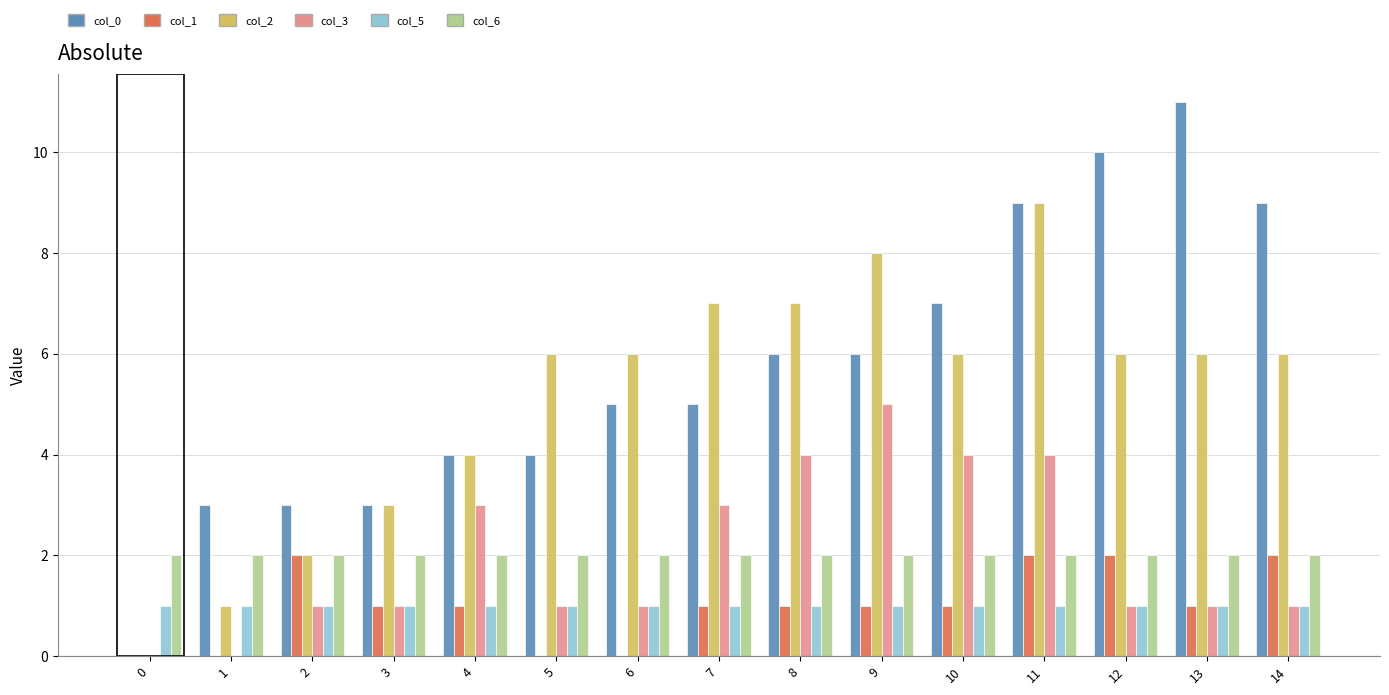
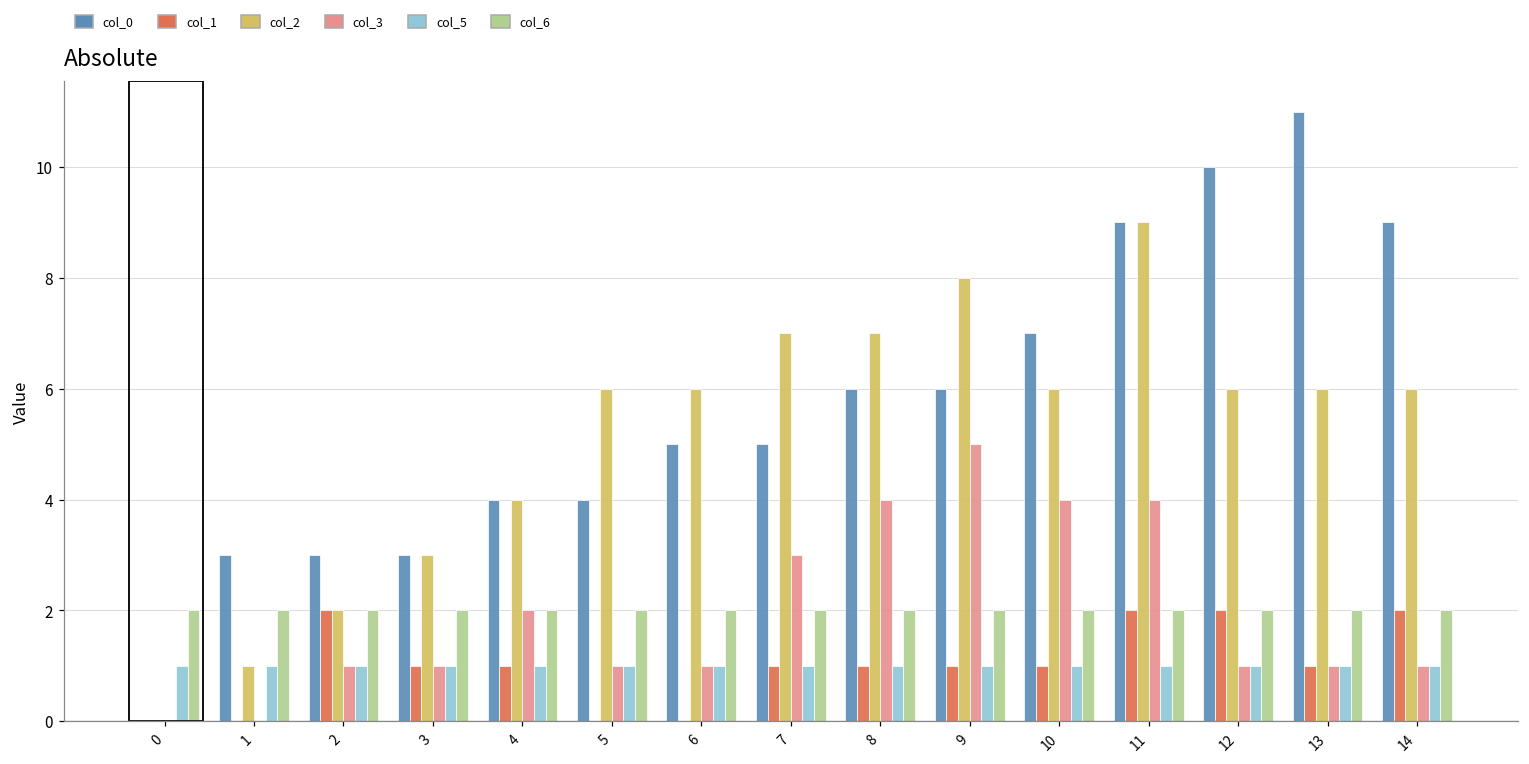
col_3, 4: 3 -> 2
